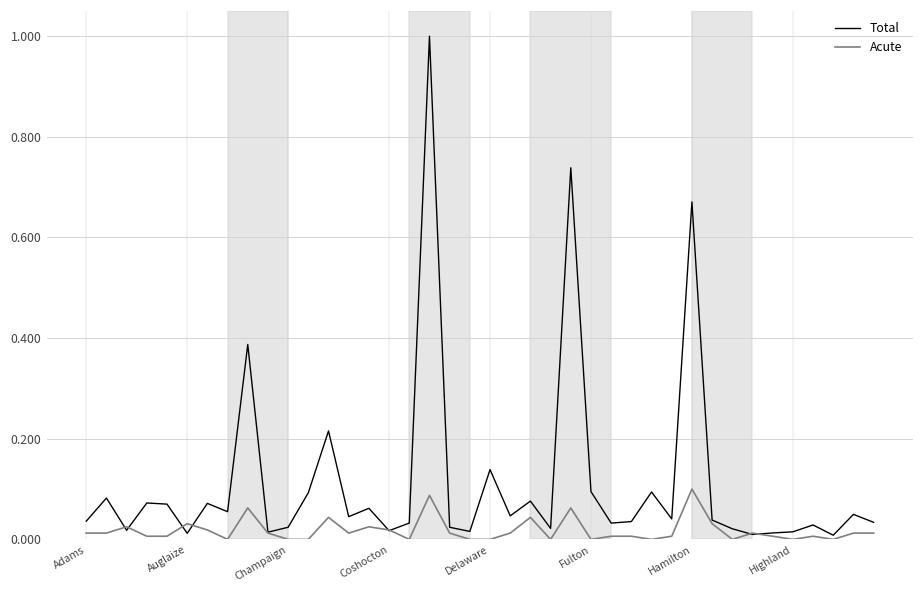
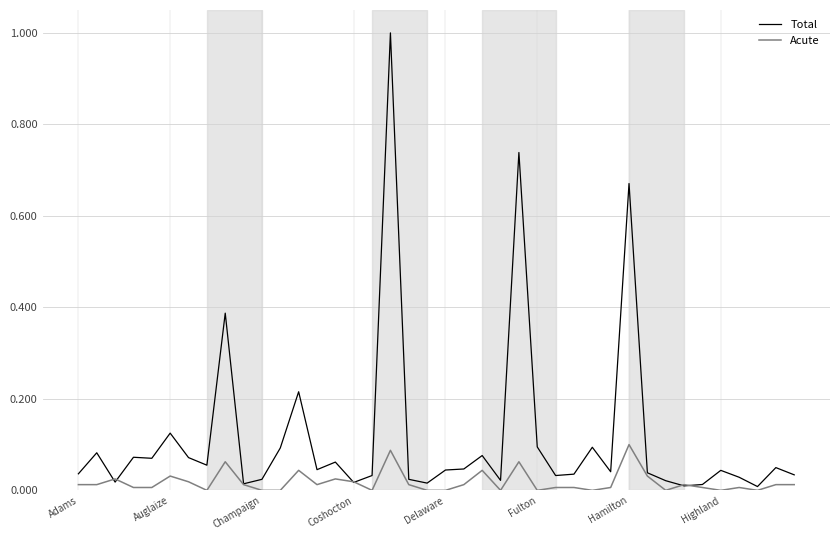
Total, Auglaize: 0.01 -> 0.13
Total, Delaware: 0.14 -> 0.04
Total, Highland: 0.02 -> 0.04
